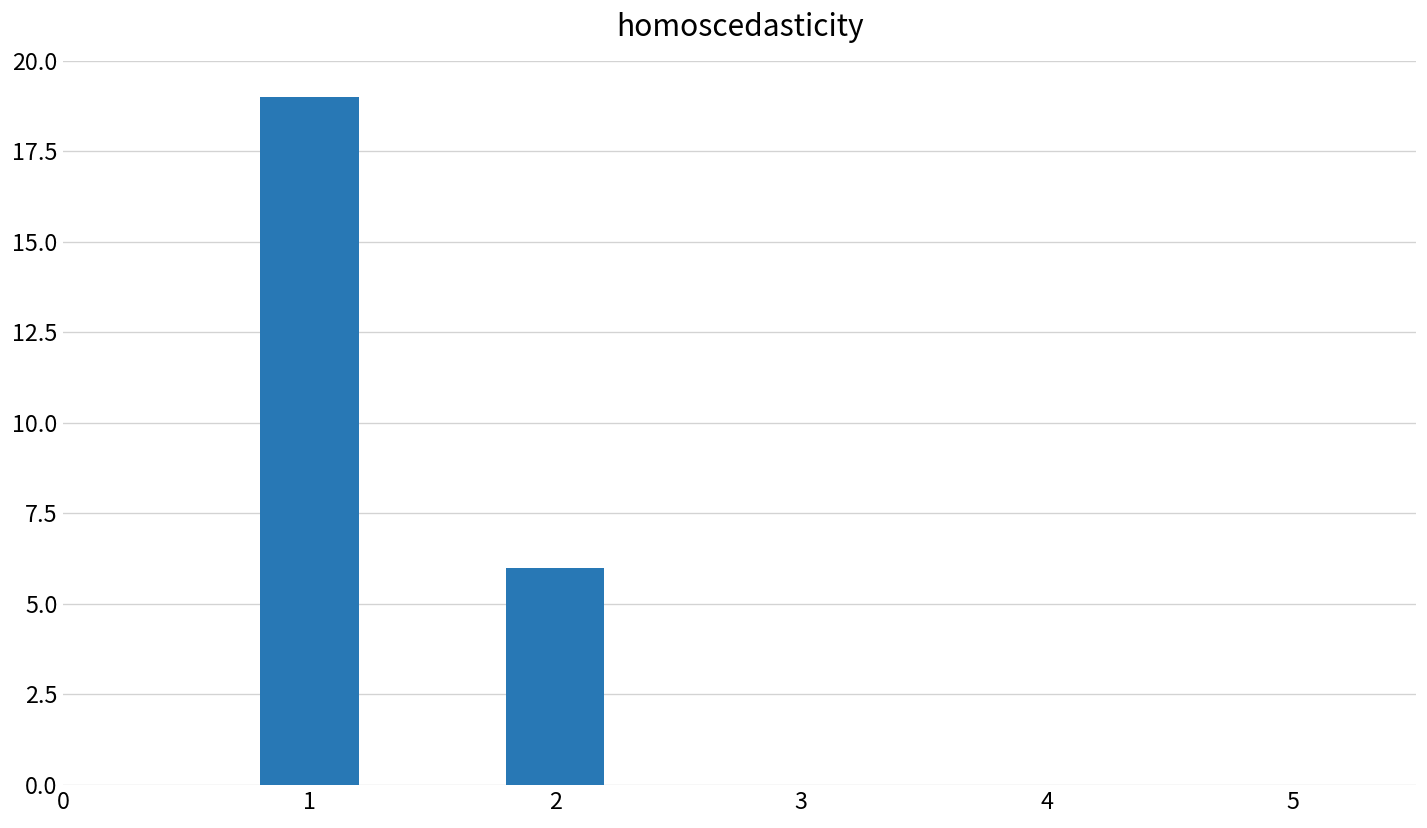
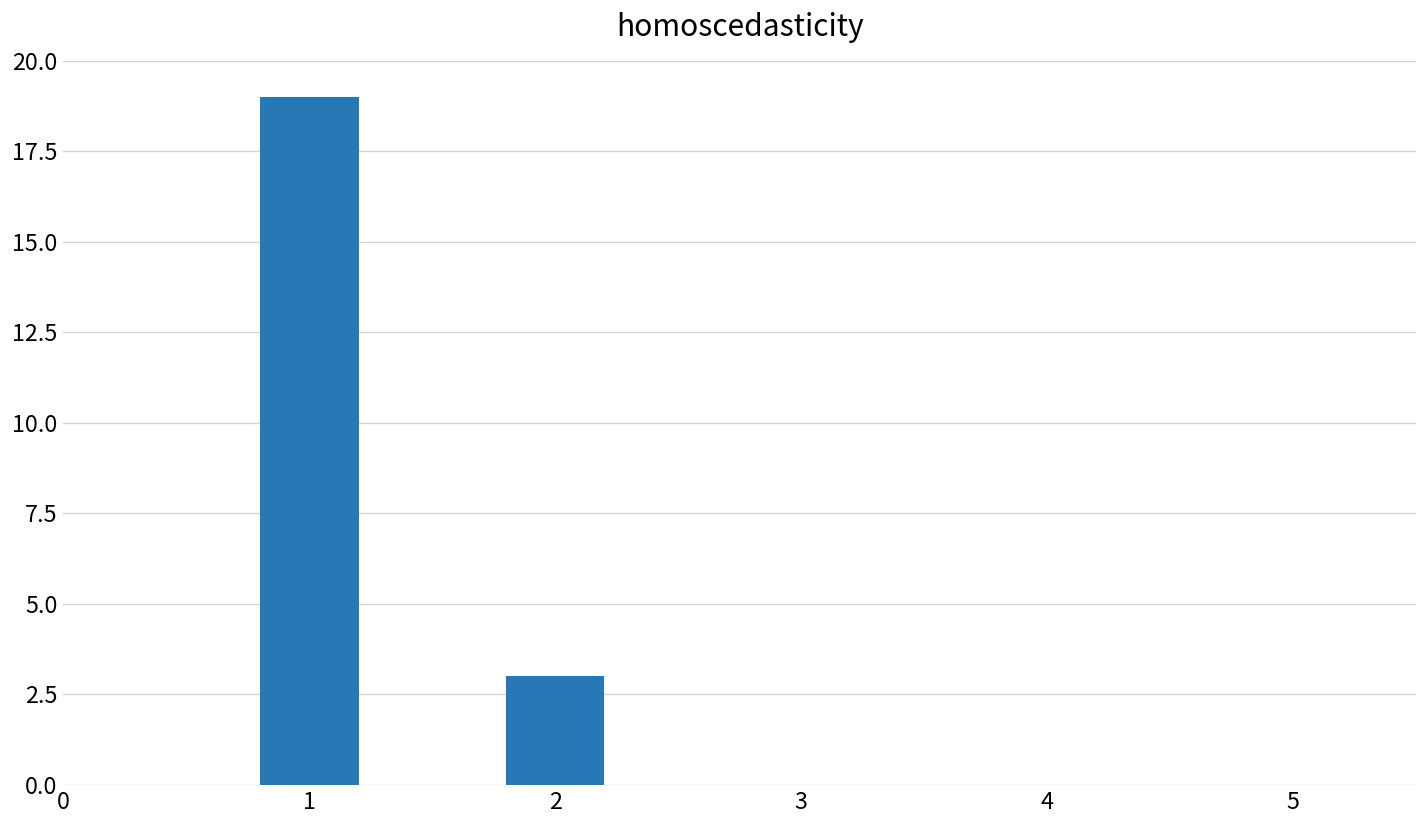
2: 6 -> 3
